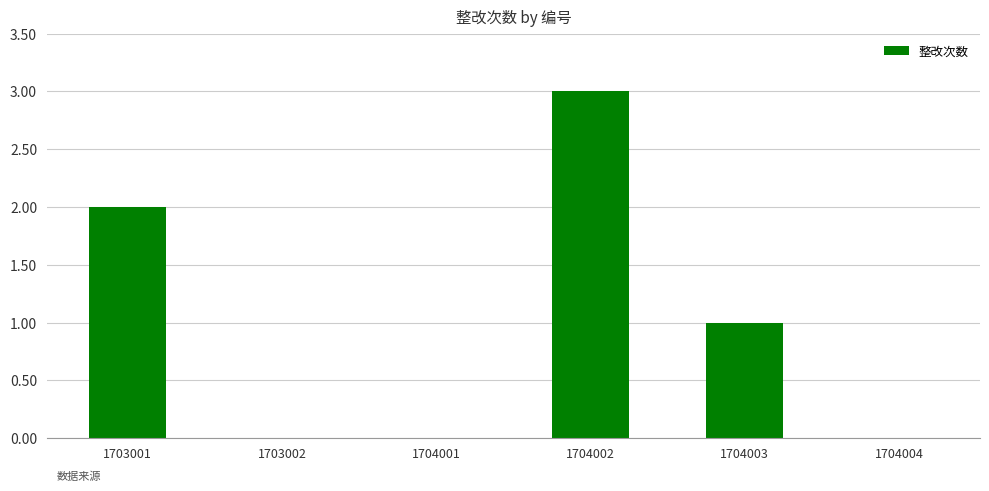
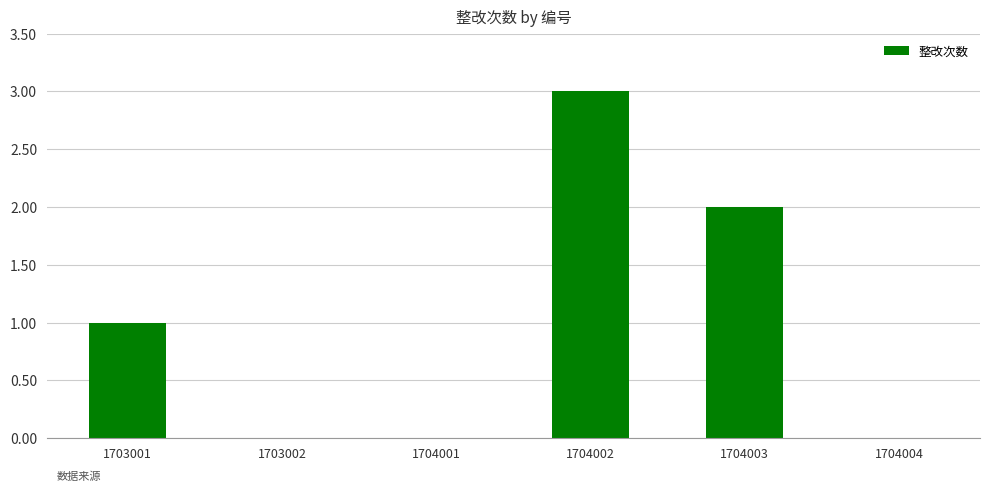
1703001: 2 -> 1
1704003: 1 -> 2
